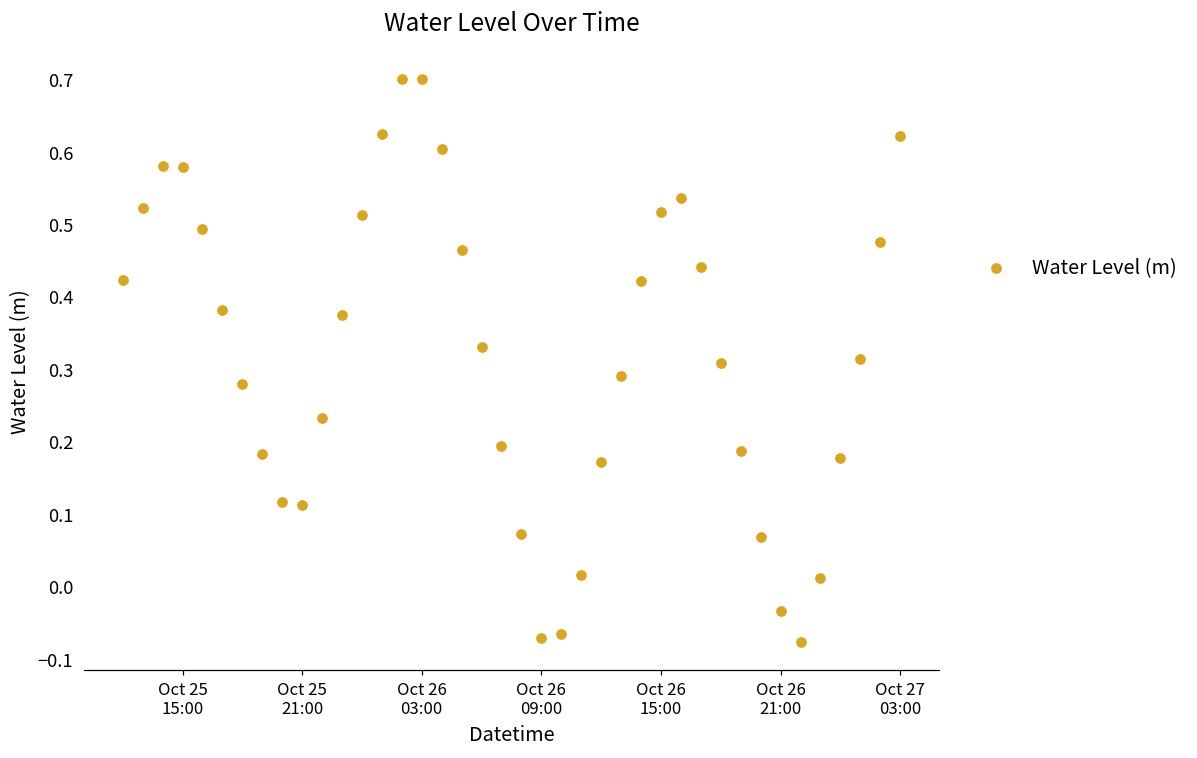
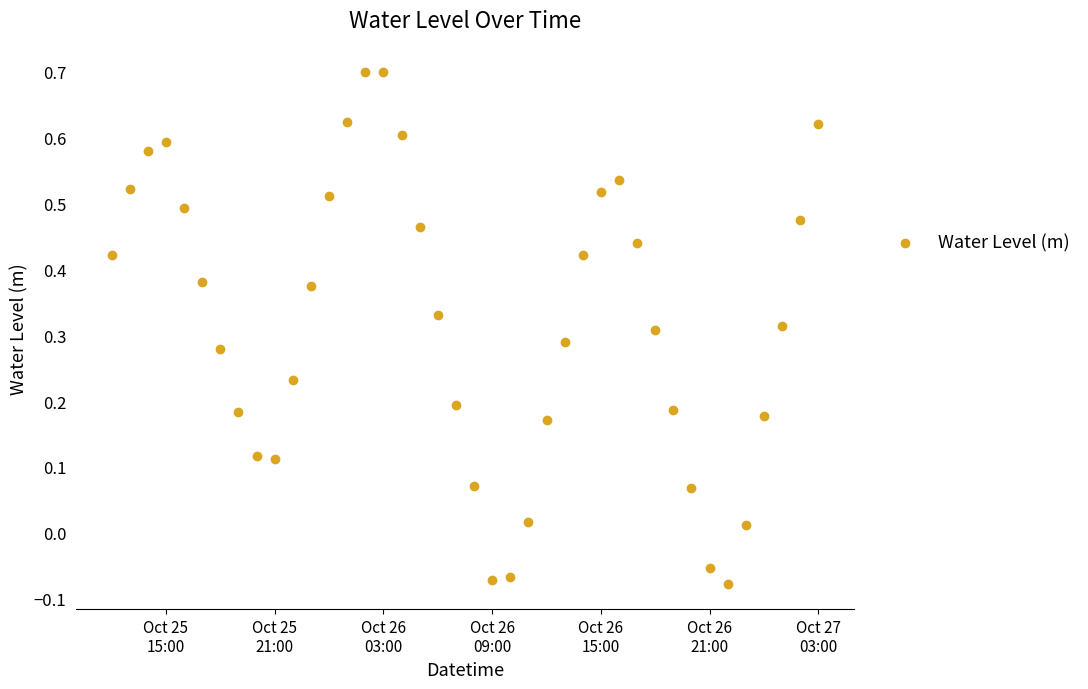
Oct 25 15:00: 0.58 -> 0.59
Oct 26 21:00: -0.03 -> -0.05
